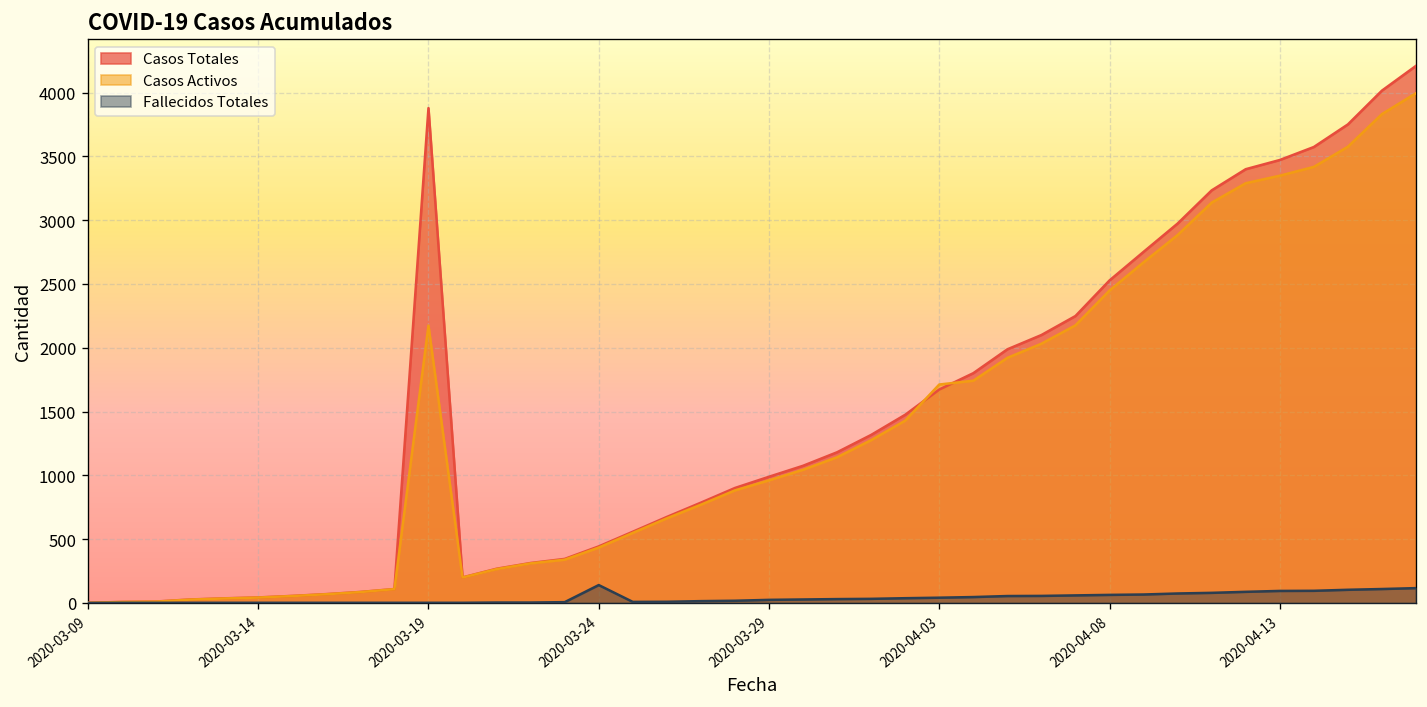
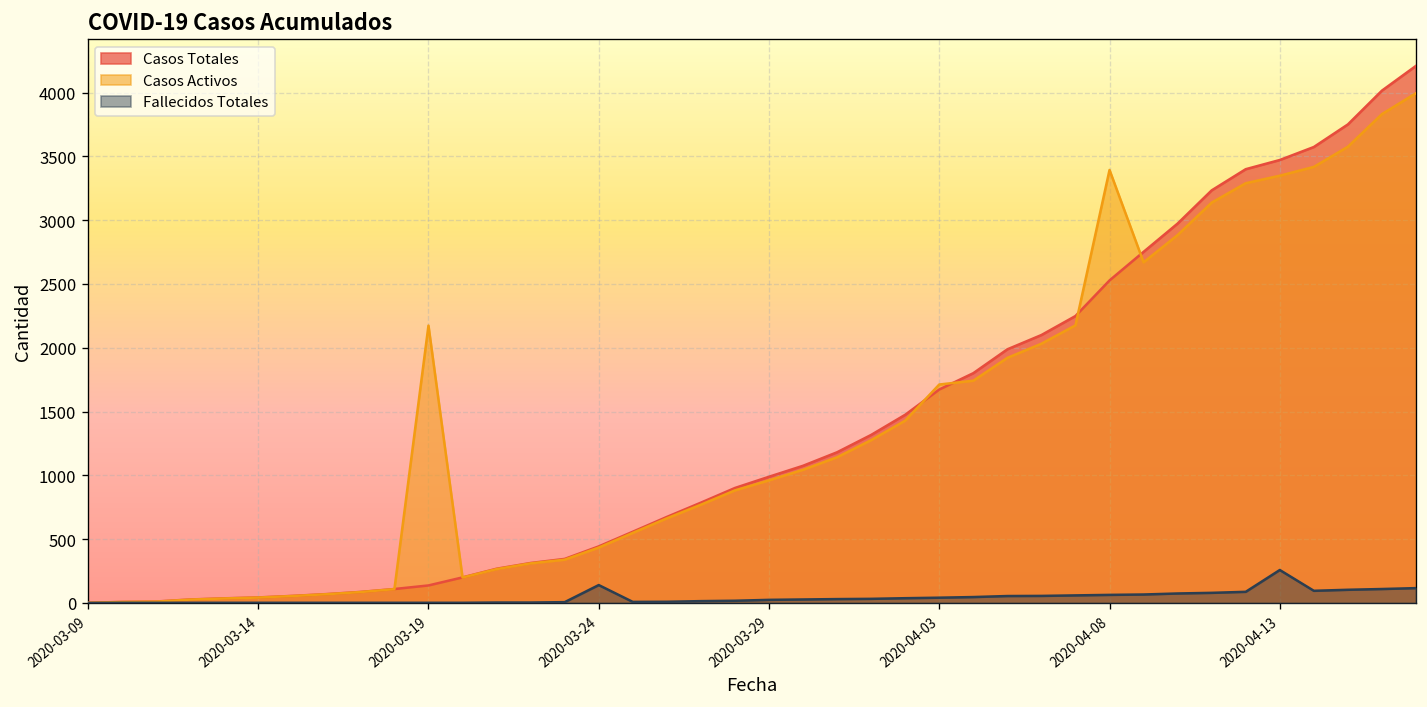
Casos Totales, 2020-03-19: 3880 -> 140
Casos Activos, 2020-04-08: 2450 -> 3390
Fallecidos Totales, 2020-04-13: 90 -> 260
